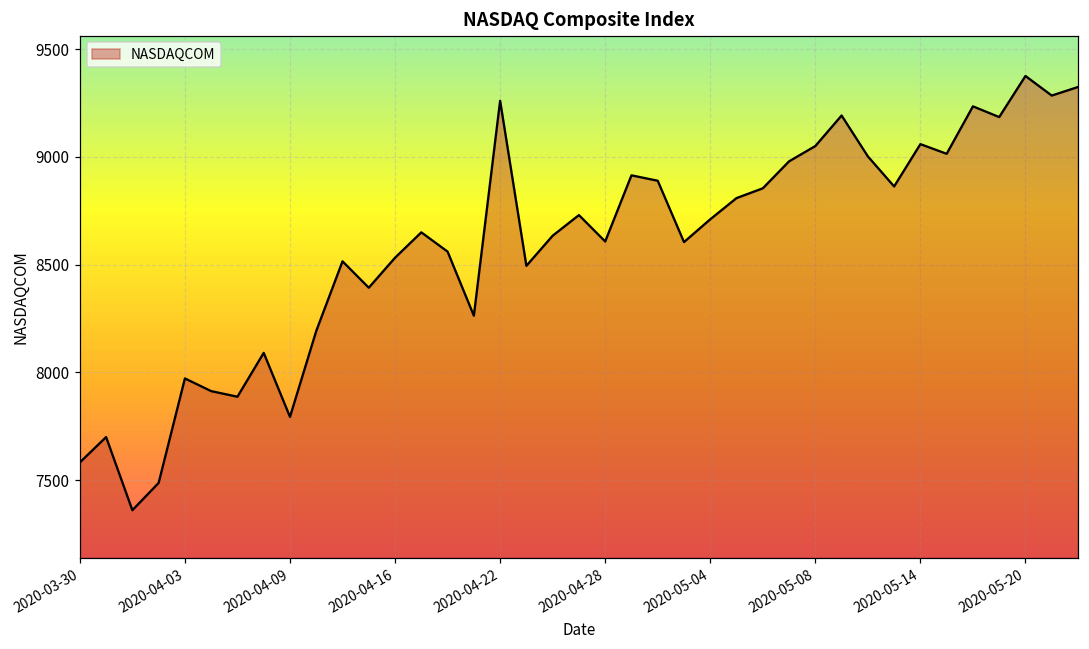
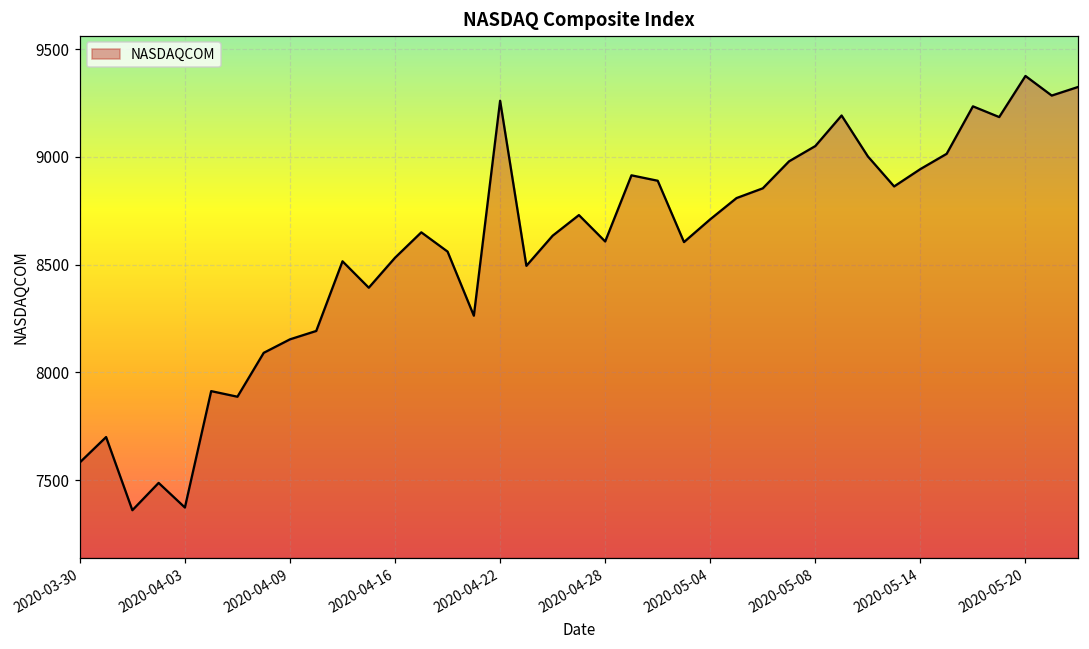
2020-04-03: 7970 -> 7370
2020-04-09: 7790 -> 8150
2020-05-14: 9060 -> 8940
